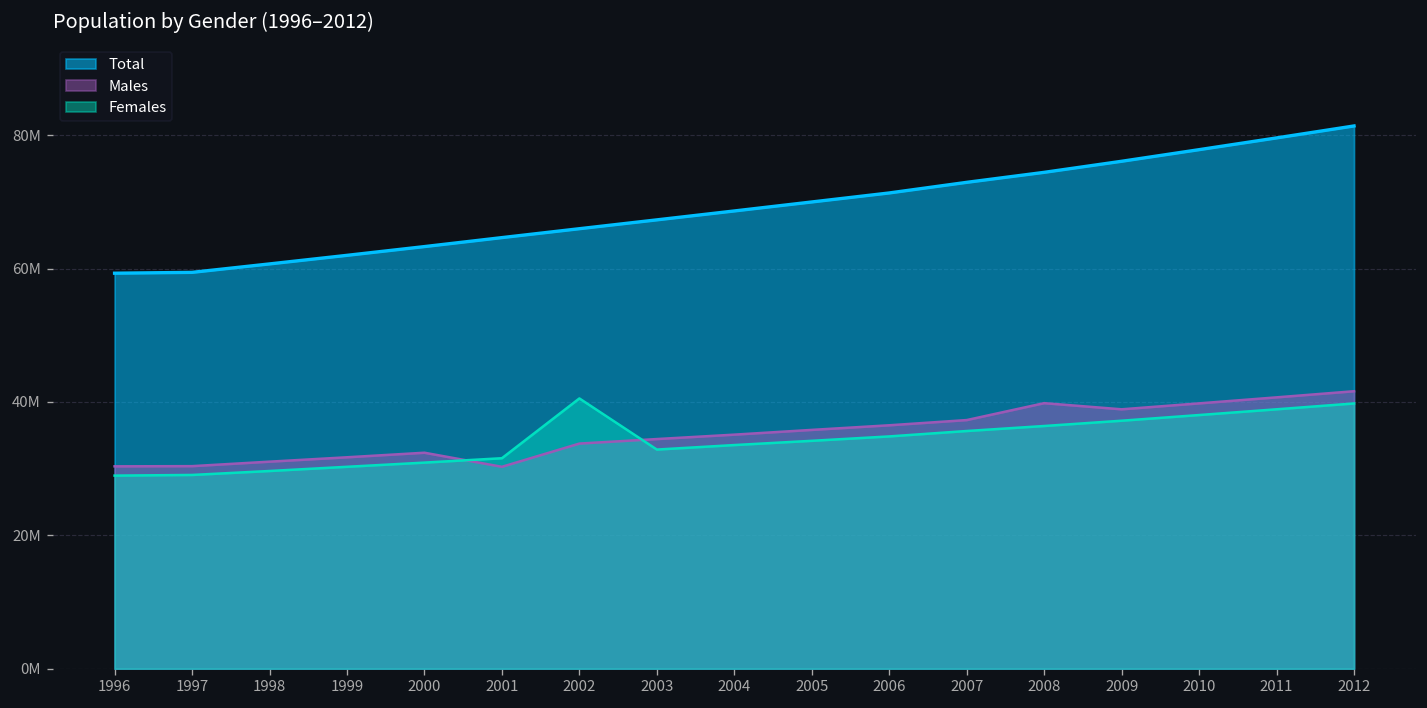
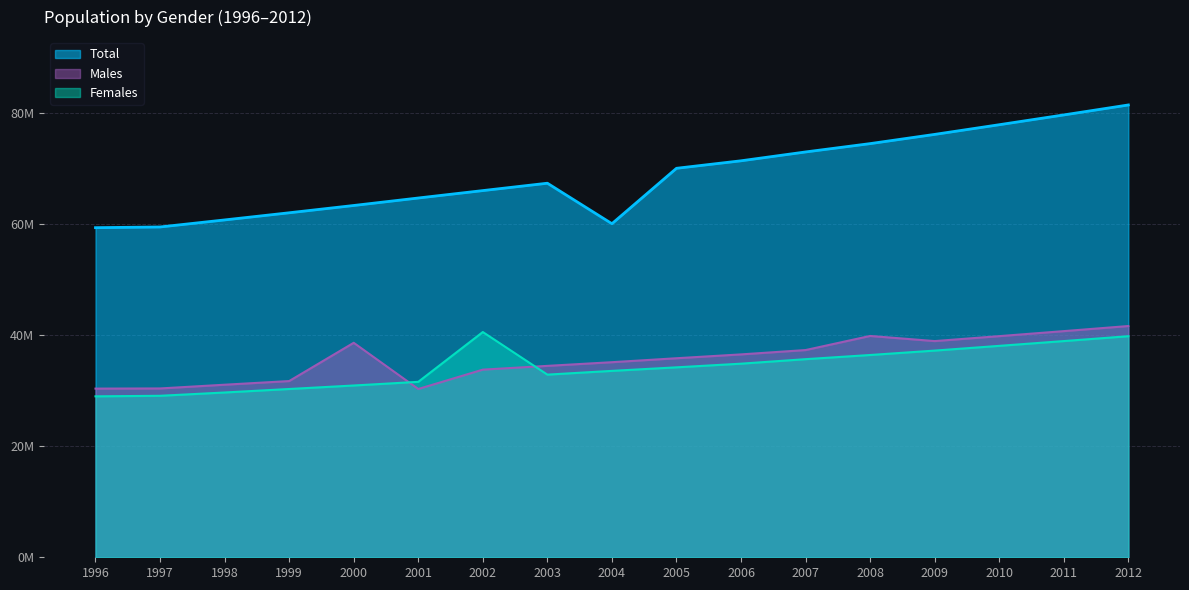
Males, 2000: 32000000 -> 39000000
Total, 2004: 69000000 -> 60000000
